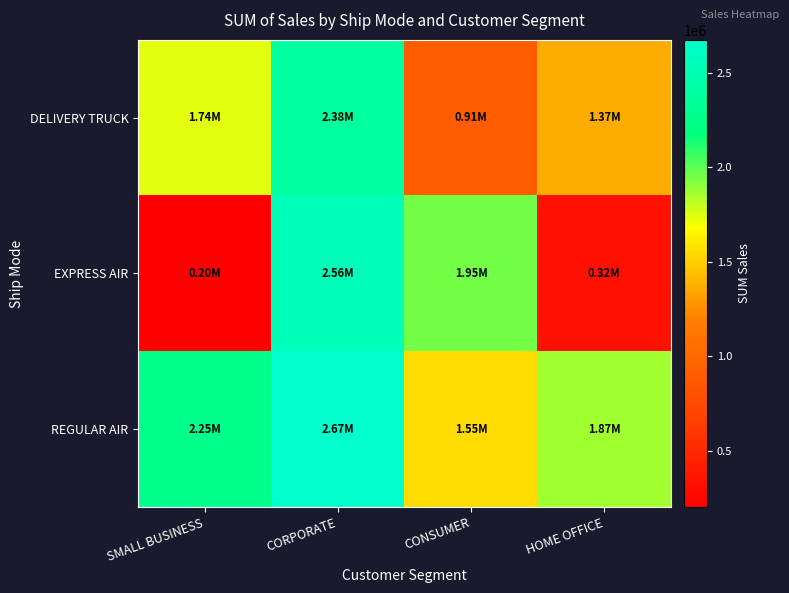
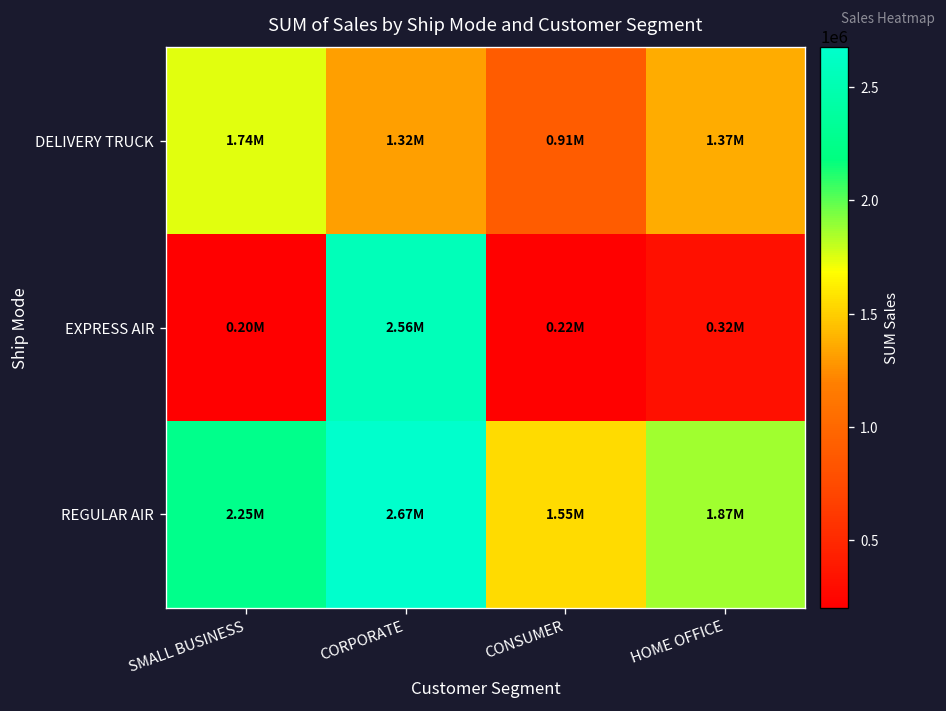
DELIVERY TRUCK, CORPORATE: 2.38M -> 1.32M
EXPRESS AIR, CONSUMER: 1.95M -> 0.22M
